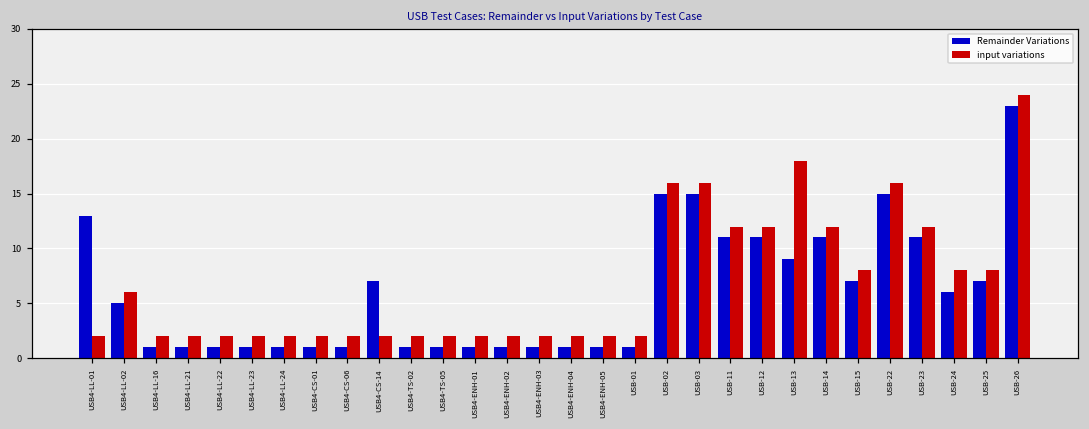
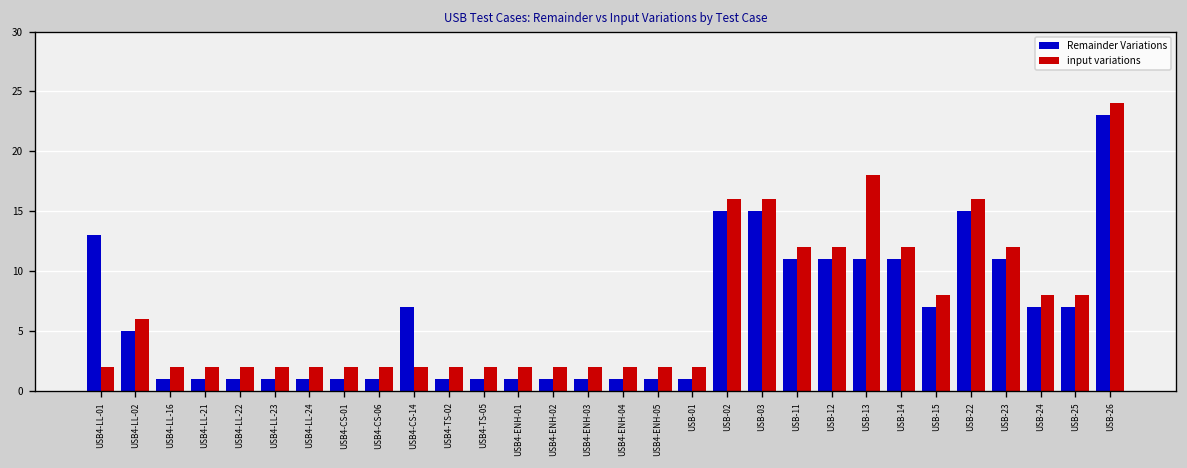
Remainder Variations, USB-13: 9 -> 11
Remainder Variations, USB-24: 6 -> 7
